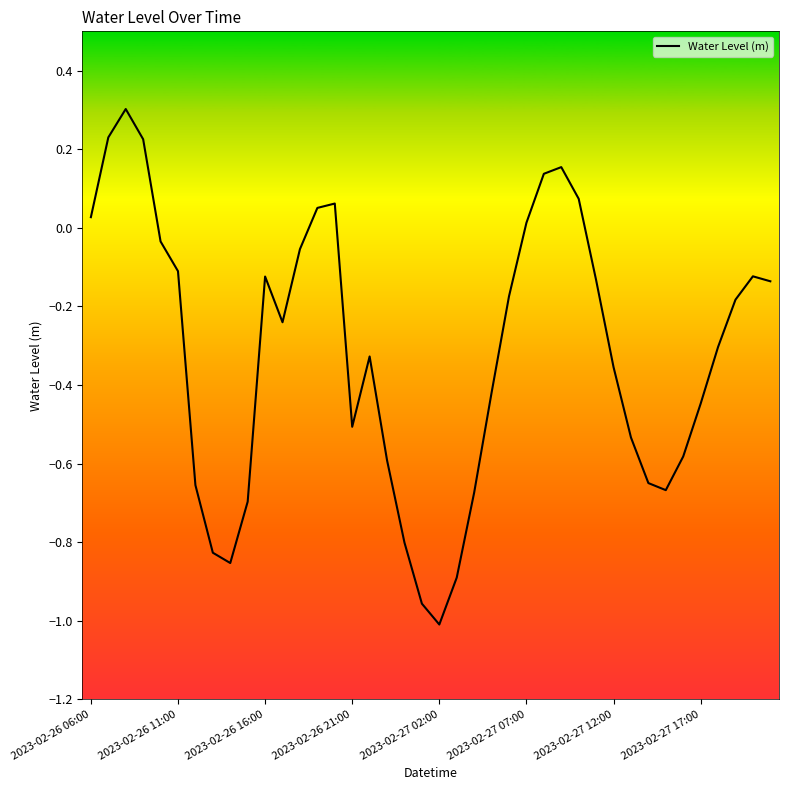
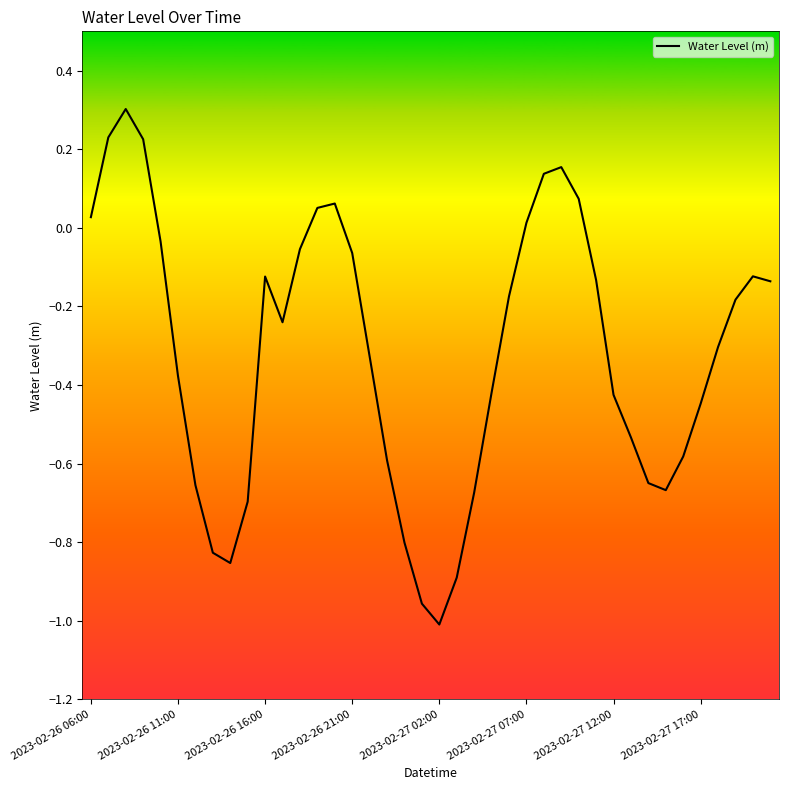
2023-02-26 11:00: -0.11 -> -0.38
2023-02-26 21:00: -0.51 -> -0.06
2023-02-27 12:00: -0.35 -> -0.43
